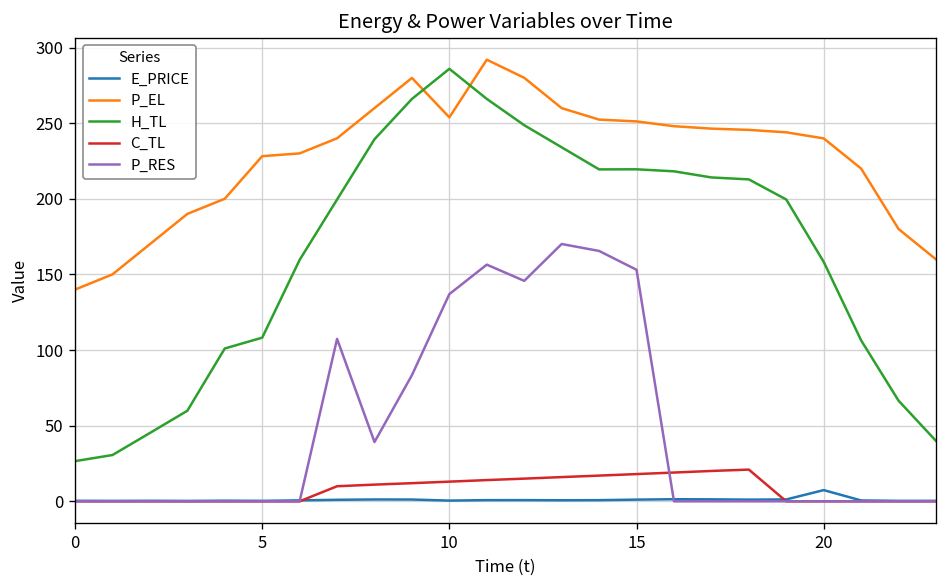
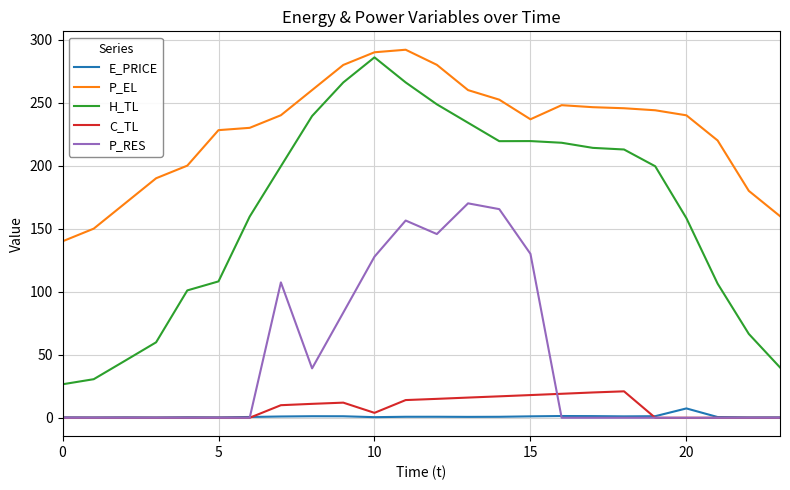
P_EL, 10: 254 -> 290
C_TL, 10: 13 -> 4
P_RES, 10: 137 -> 128
P_EL, 15: 251 -> 237
P_RES, 15: 153 -> 130
